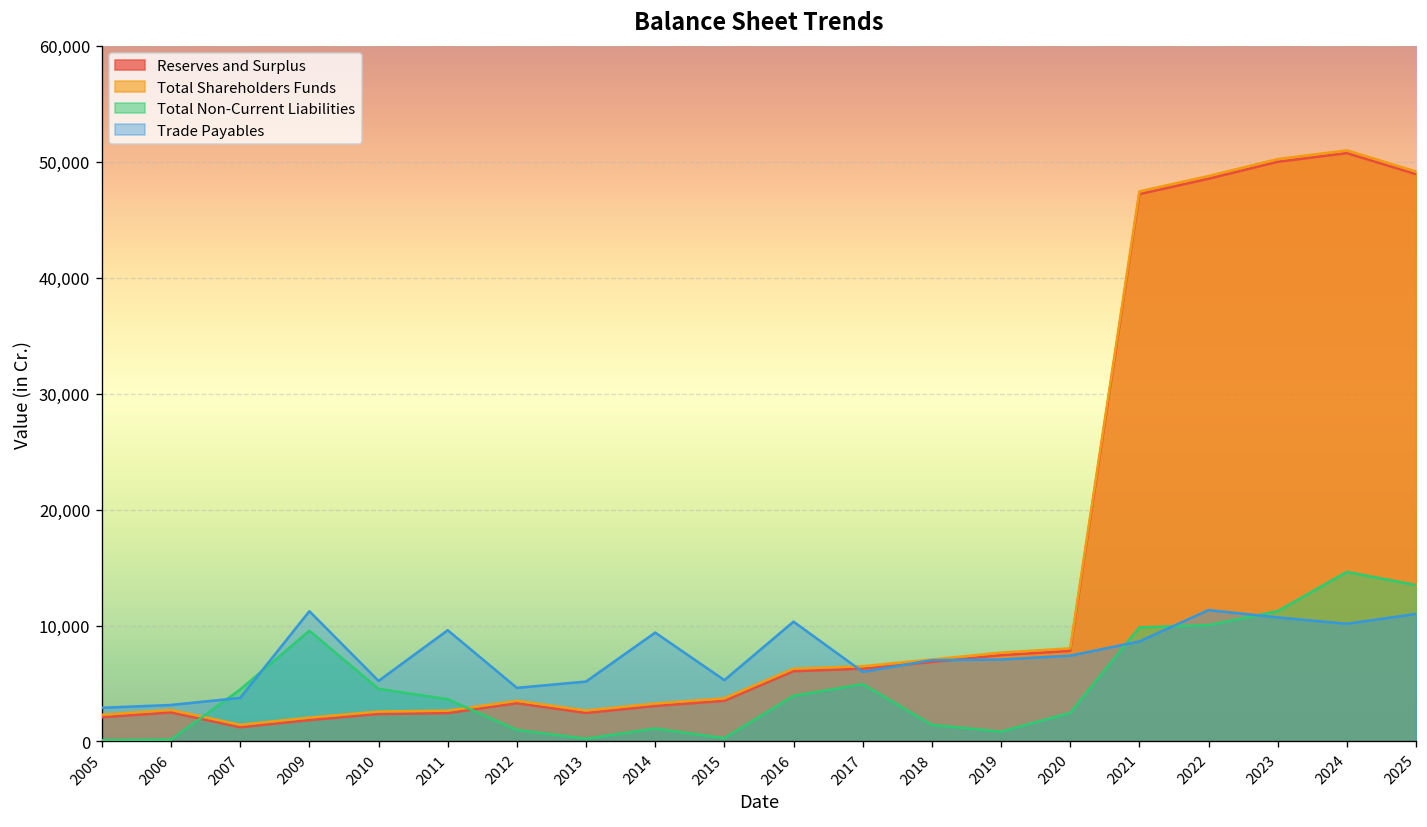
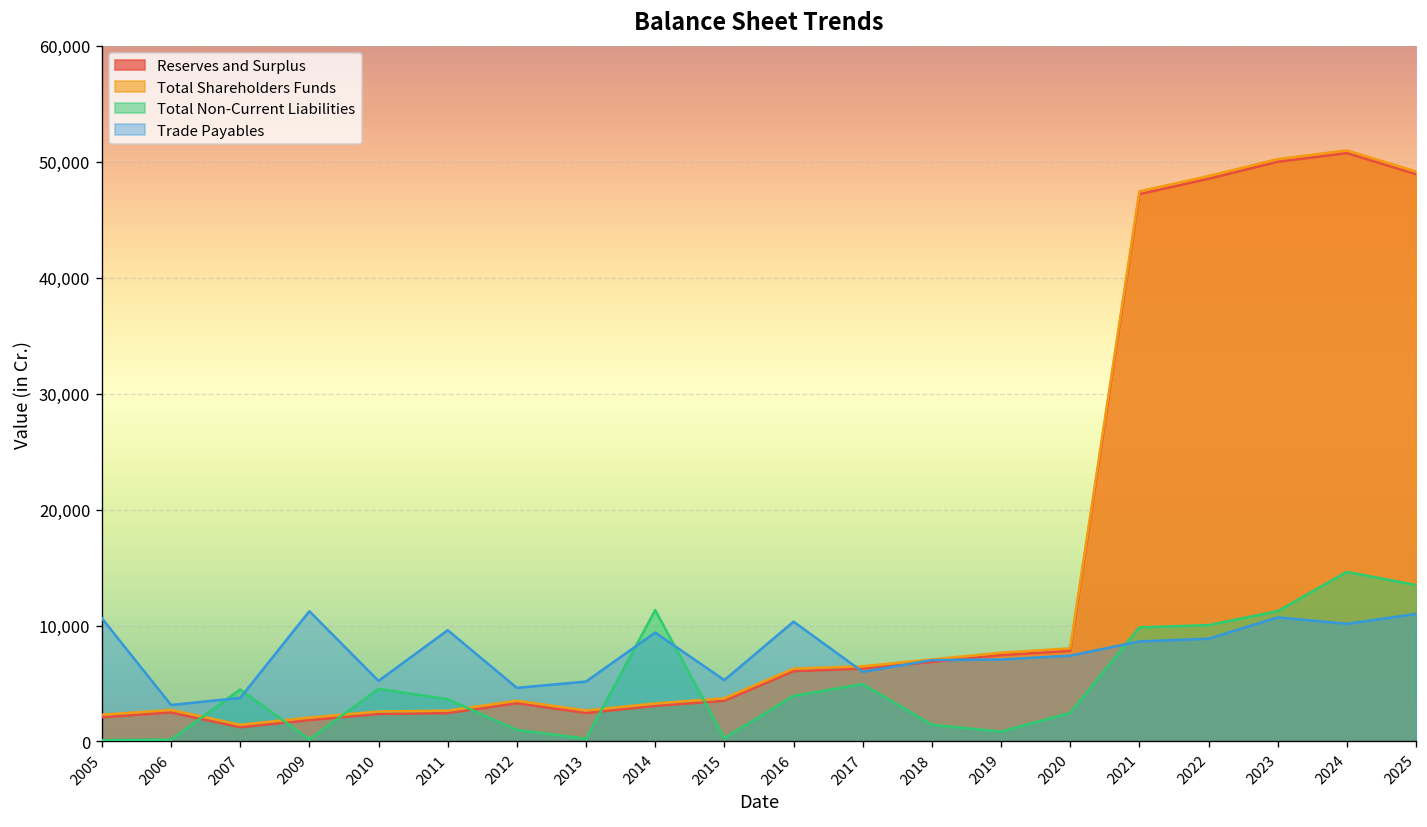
Trade Payables, 2005: 3,000 -> 11,000
Total Non-Current Liabilities, 2009: 10,000 -> 0
Total Non-Current Liabilities, 2014: 1,000 -> 11,000
Trade Payables, 2022: 11,000 -> 9,000
